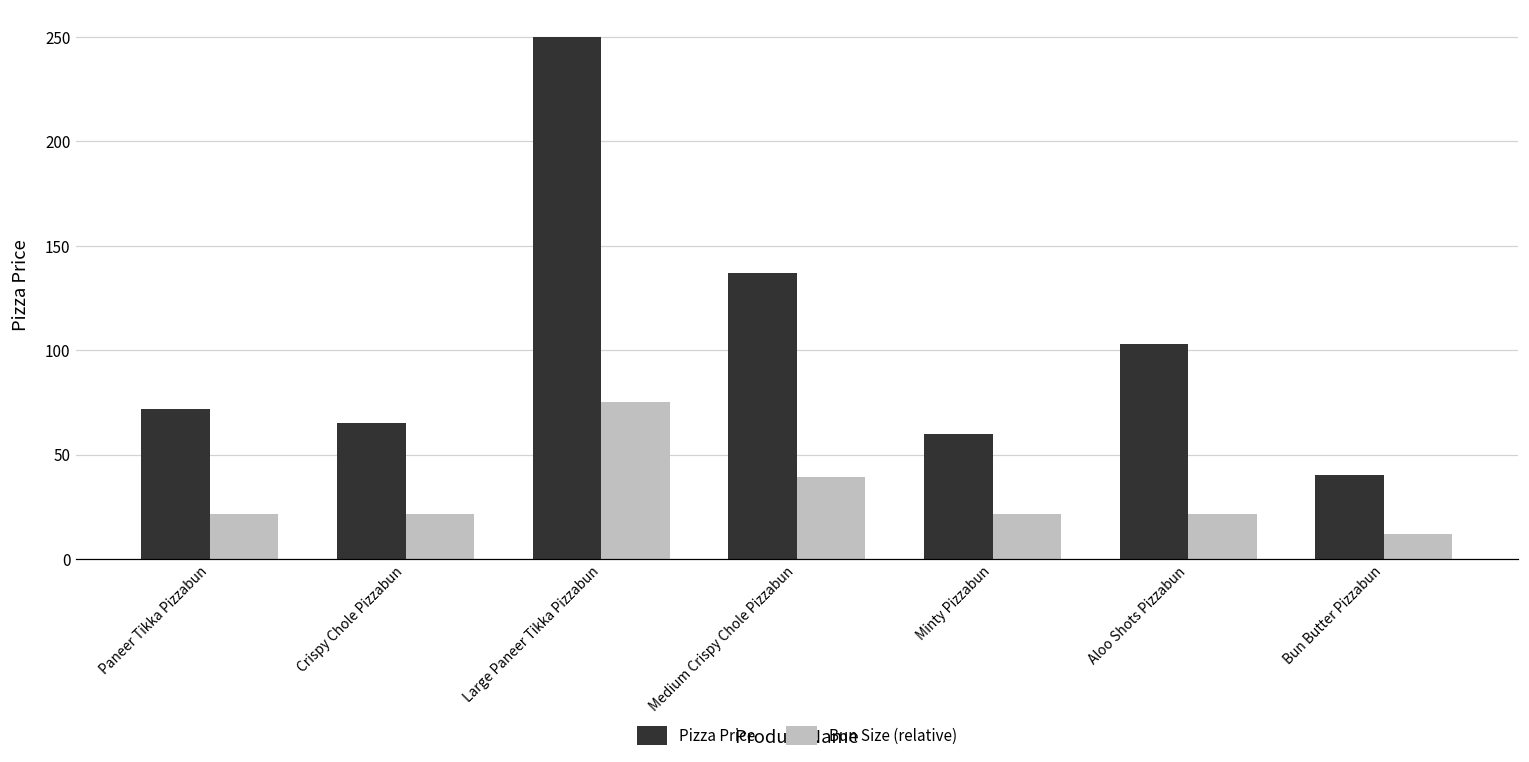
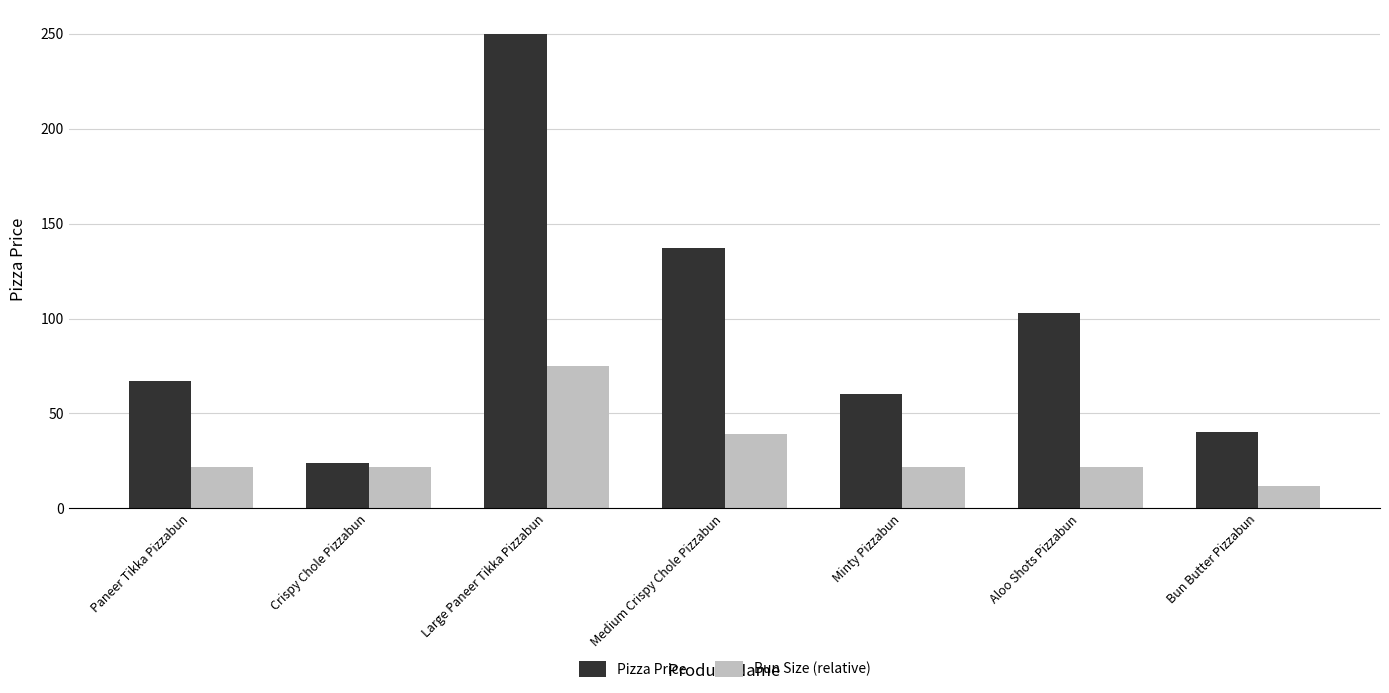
Pizza Price, Paneer Tikka Pizzabun: 72 -> 67
Pizza Price, Crispy Chole Pizzabun: 65 -> 24
